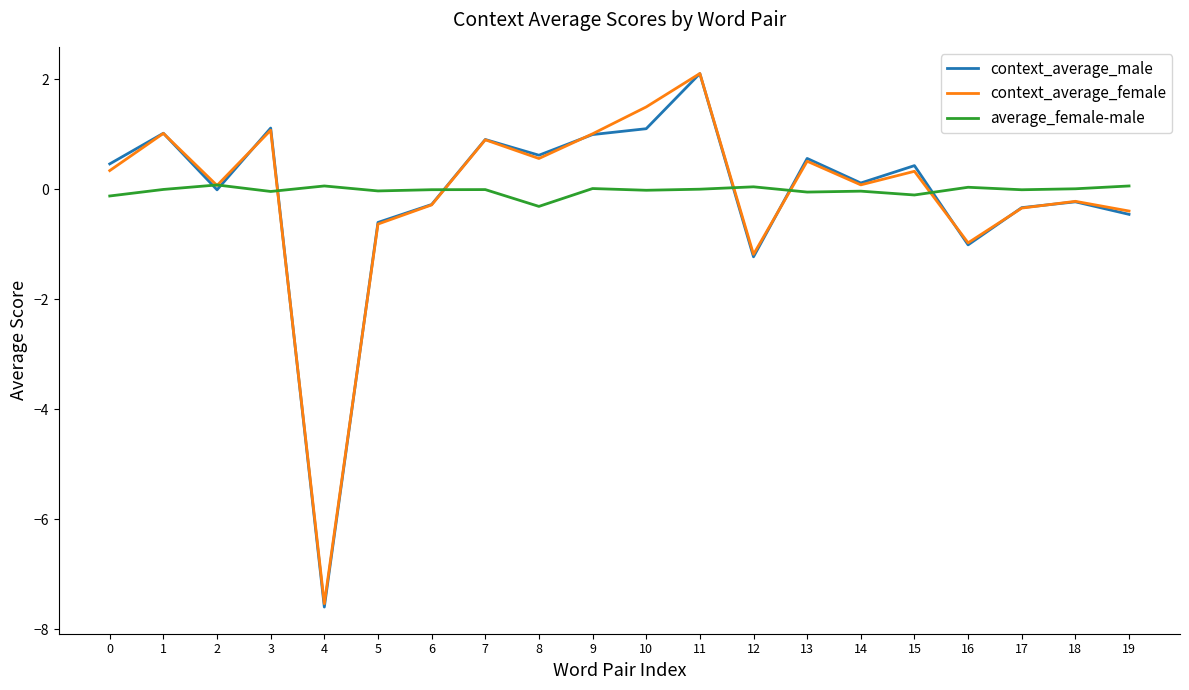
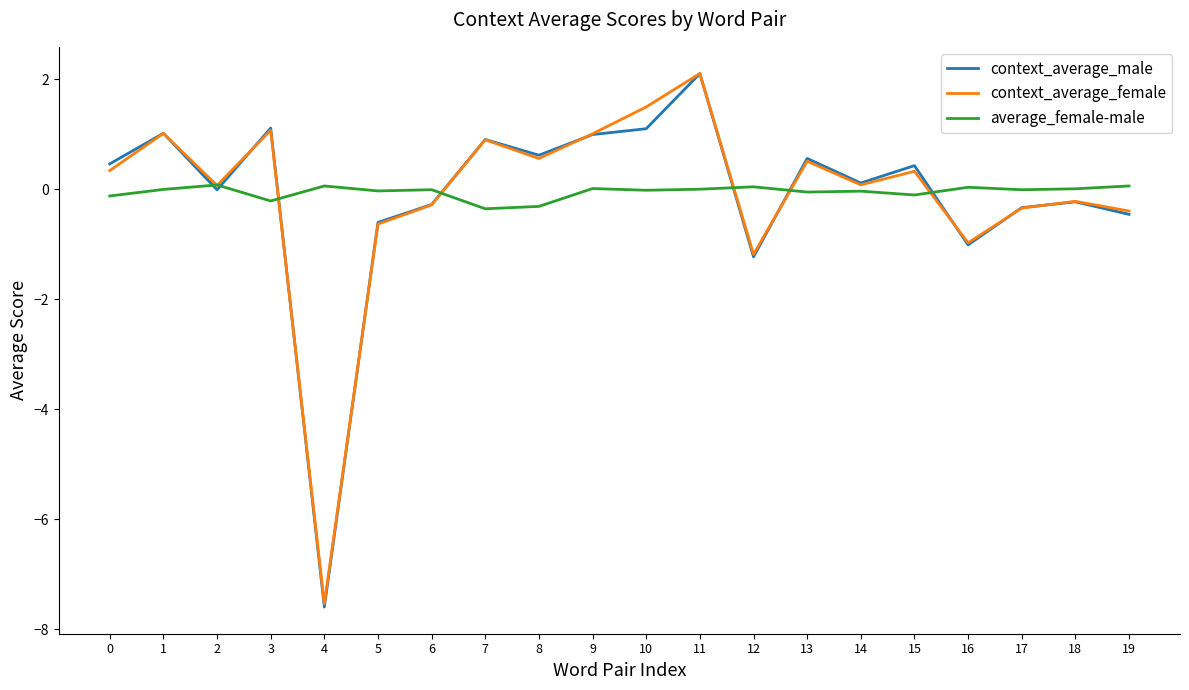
average_female-male, 3: 0.0 -> -0.2
average_female-male, 7: 0.0 -> -0.4
